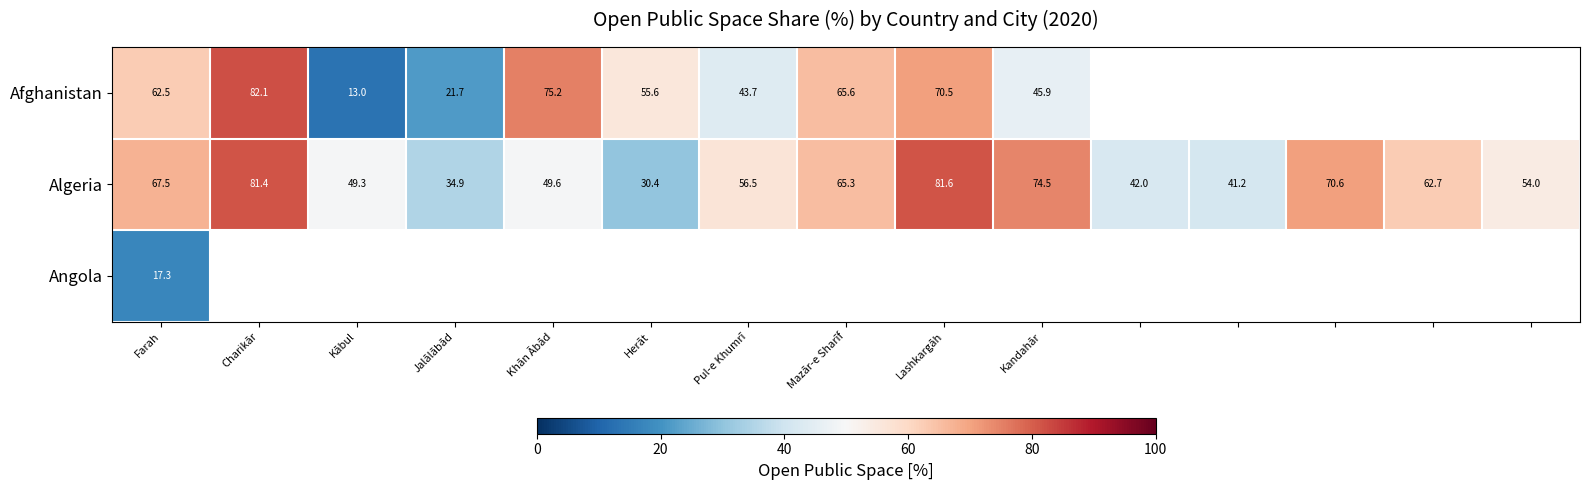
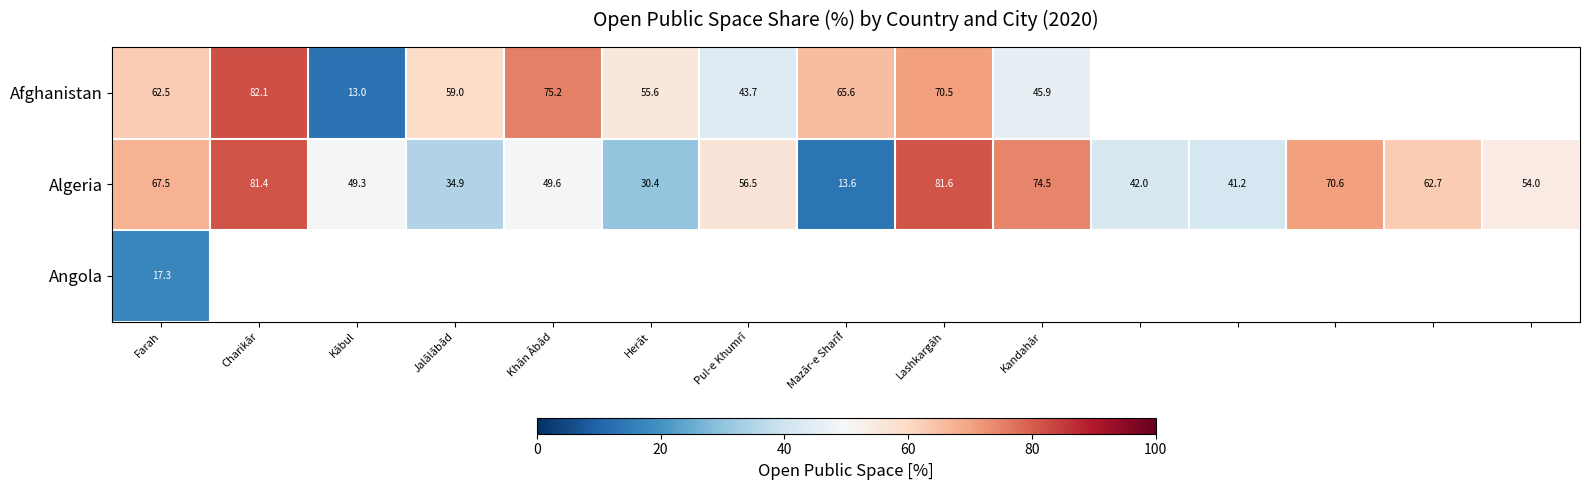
Afghanistan, Jalālābād: 21.7 -> 59.0
Algeria, Mazār-e Sharīf: 65.3 -> 13.6
